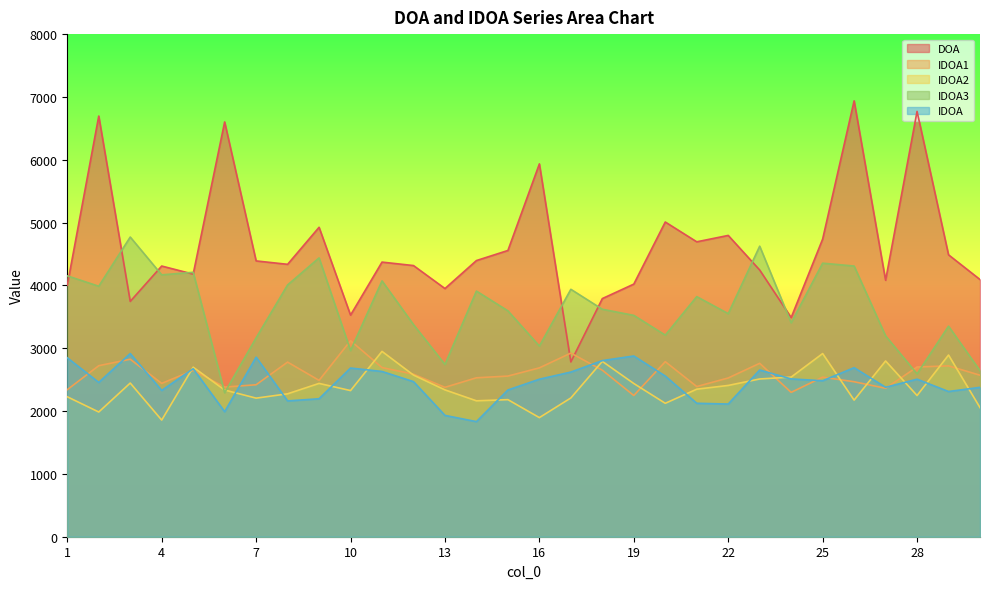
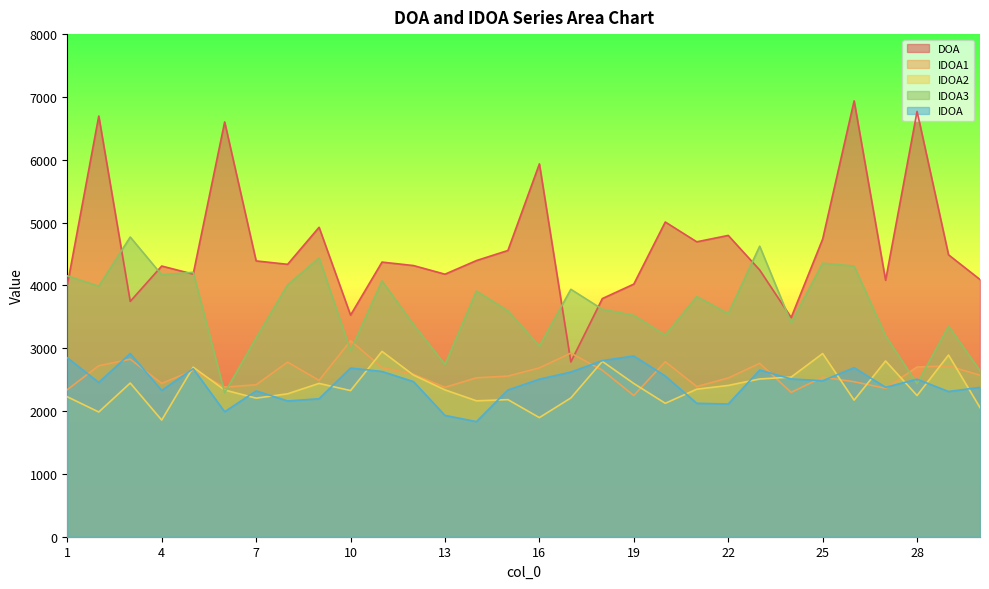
IDOA, 7: 2900 -> 2300
DOA, 13: 4000 -> 4200
IDOA3, 28: 2600 -> 2400
